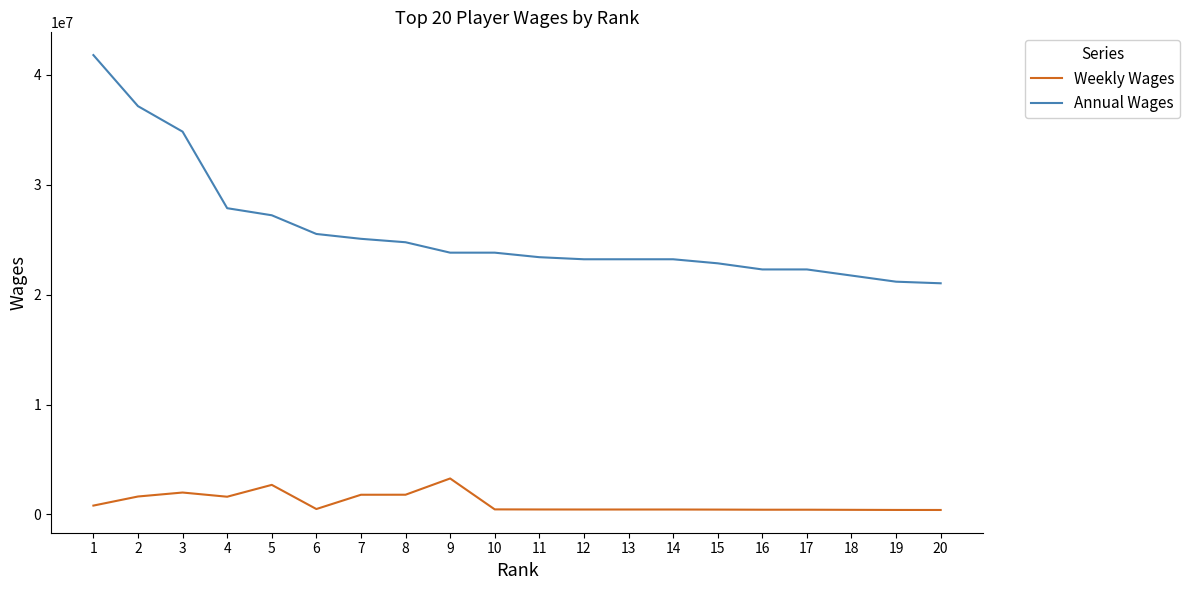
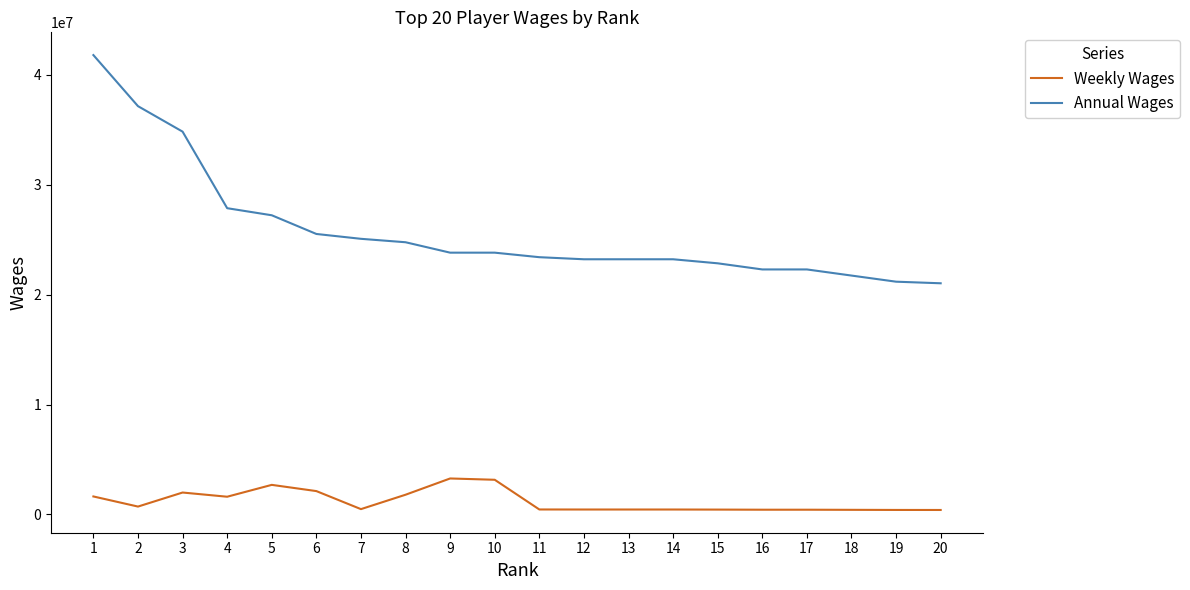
Weekly Wages, 1: 800000 -> 1600000
Weekly Wages, 2: 1600000 -> 700000
Weekly Wages, 6: 500000 -> 2100000
Weekly Wages, 7: 1800000 -> 500000
Weekly Wages, 10: 500000 -> 3200000
